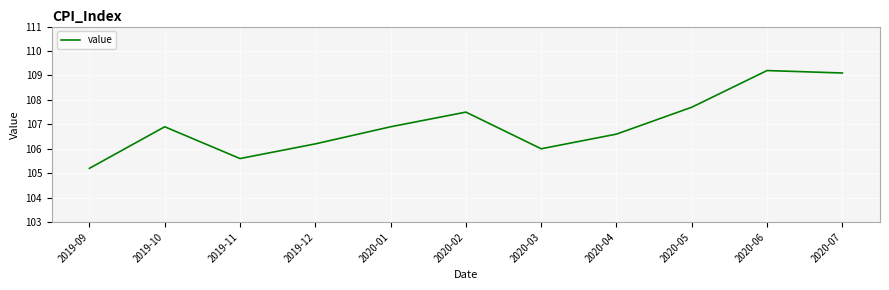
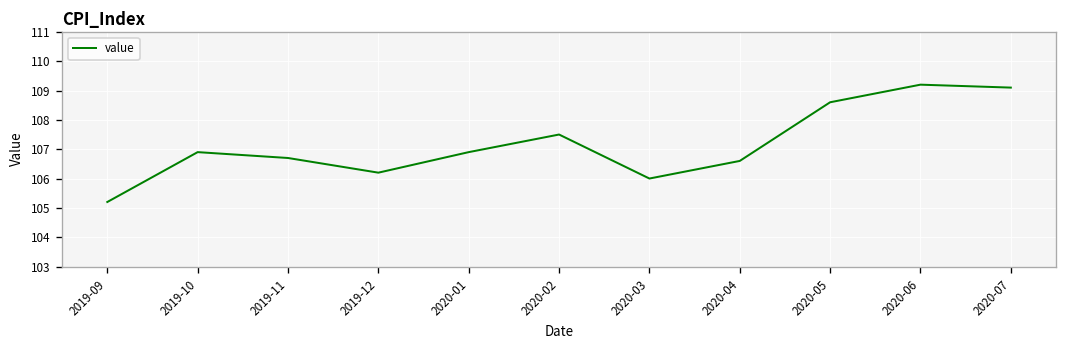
2019-11: 105.6 -> 106.7
2020-05: 107.7 -> 108.6
